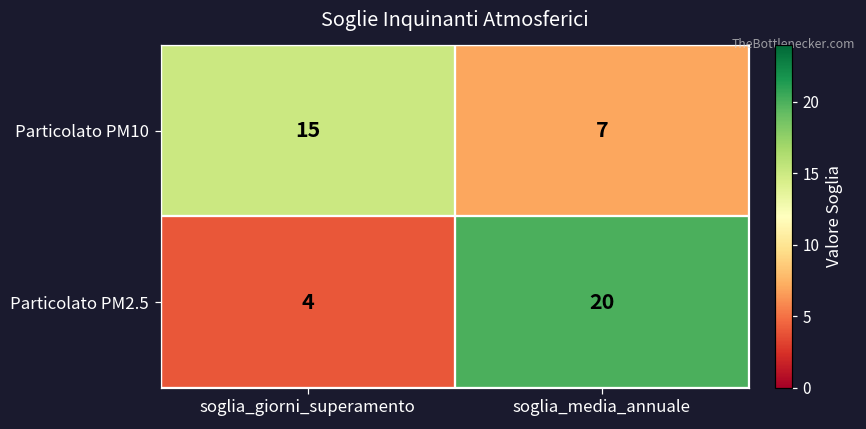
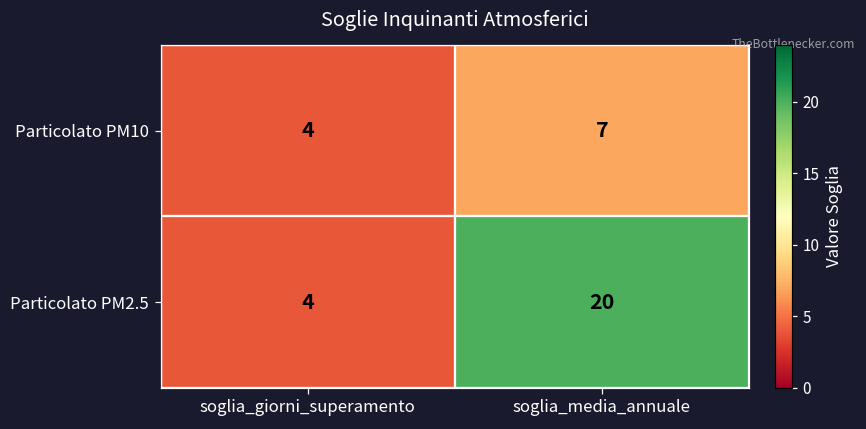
Particolato PM10, soglia_giorni_superamento: 15 -> 4
